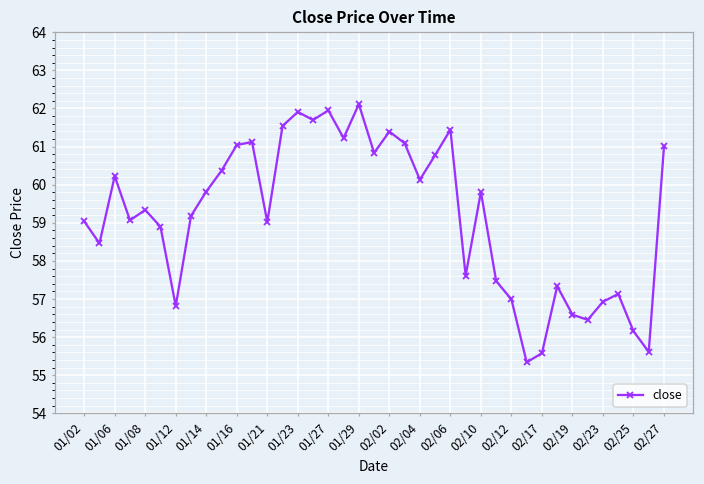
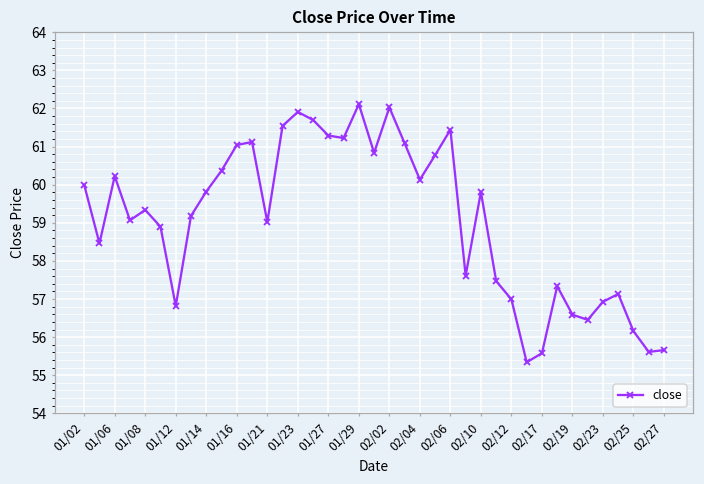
01/02: 59.0 -> 60.0
01/27: 62.0 -> 61.3
02/02: 61.4 -> 62.0
02/27: 61.0 -> 55.7
